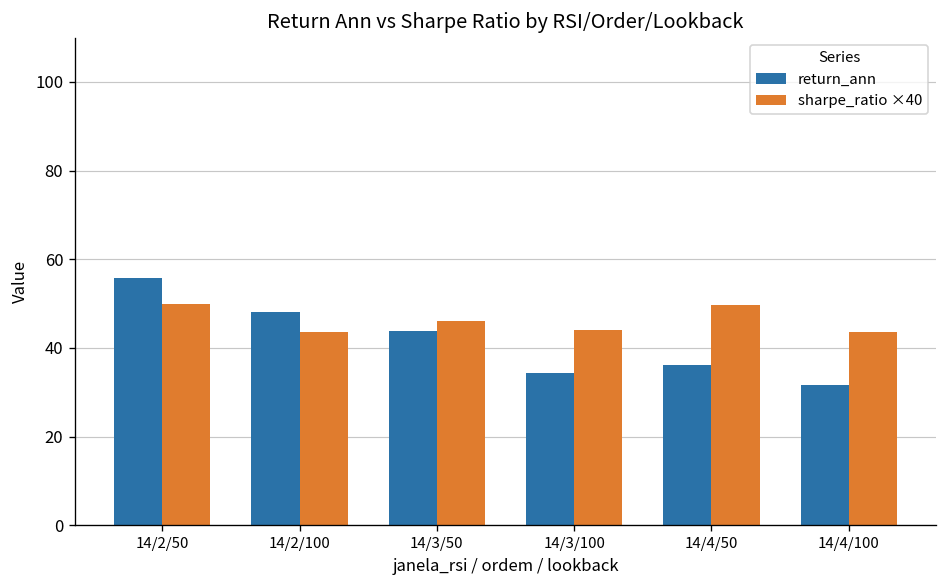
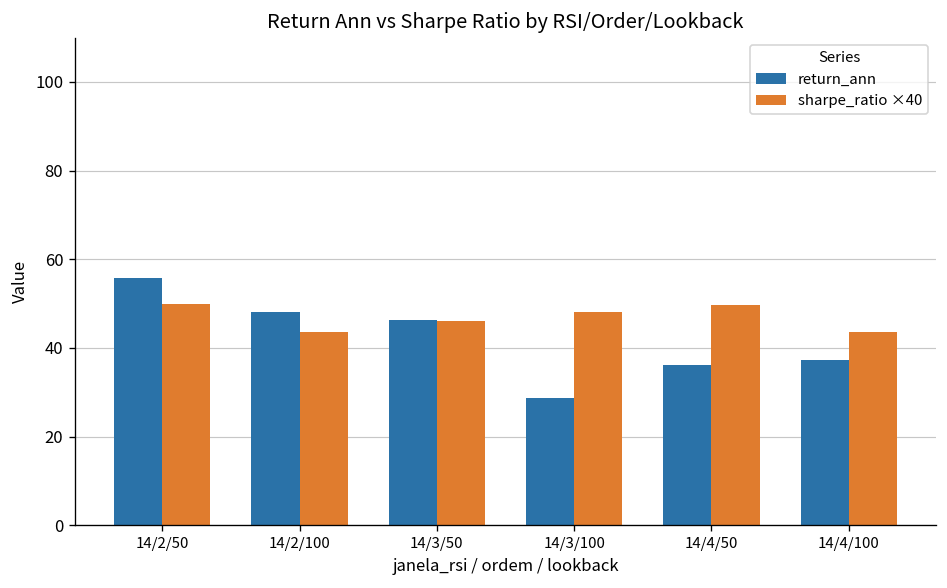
return_ann, 14/3/50: 44 -> 46
return_ann, 14/3/100: 34 -> 29
sharpe_ratio ×40, 14/3/100: 44 -> 48
return_ann, 14/4/100: 32 -> 37
